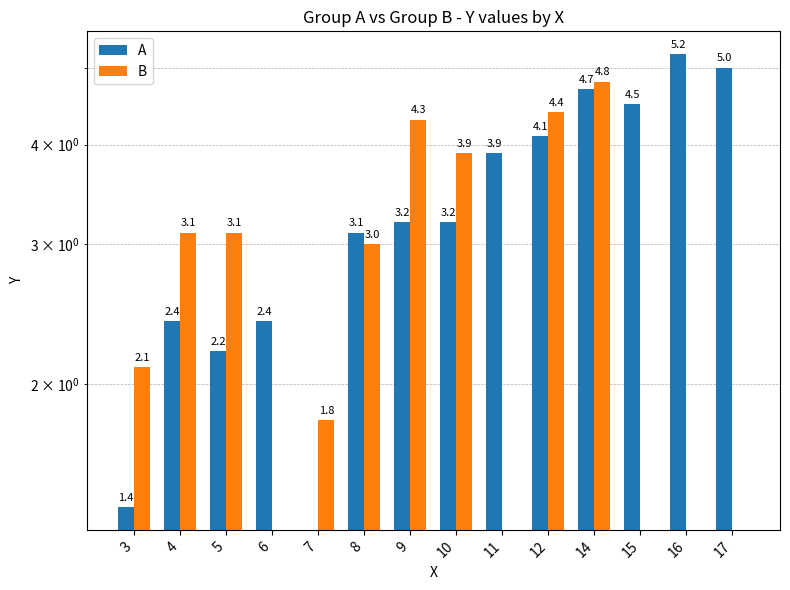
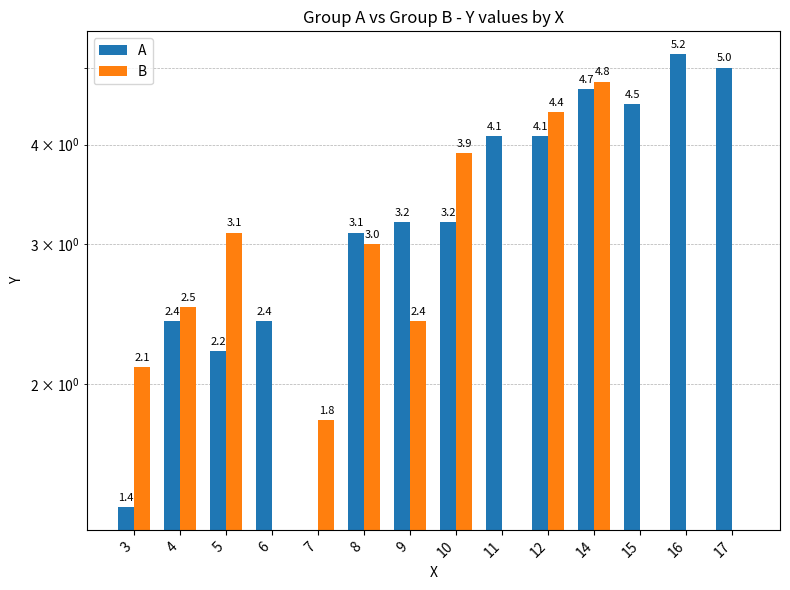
B, 4: 3.1 -> 2.5
B, 9: 4.3 -> 2.4
A, 11: 3.9 -> 4.1
